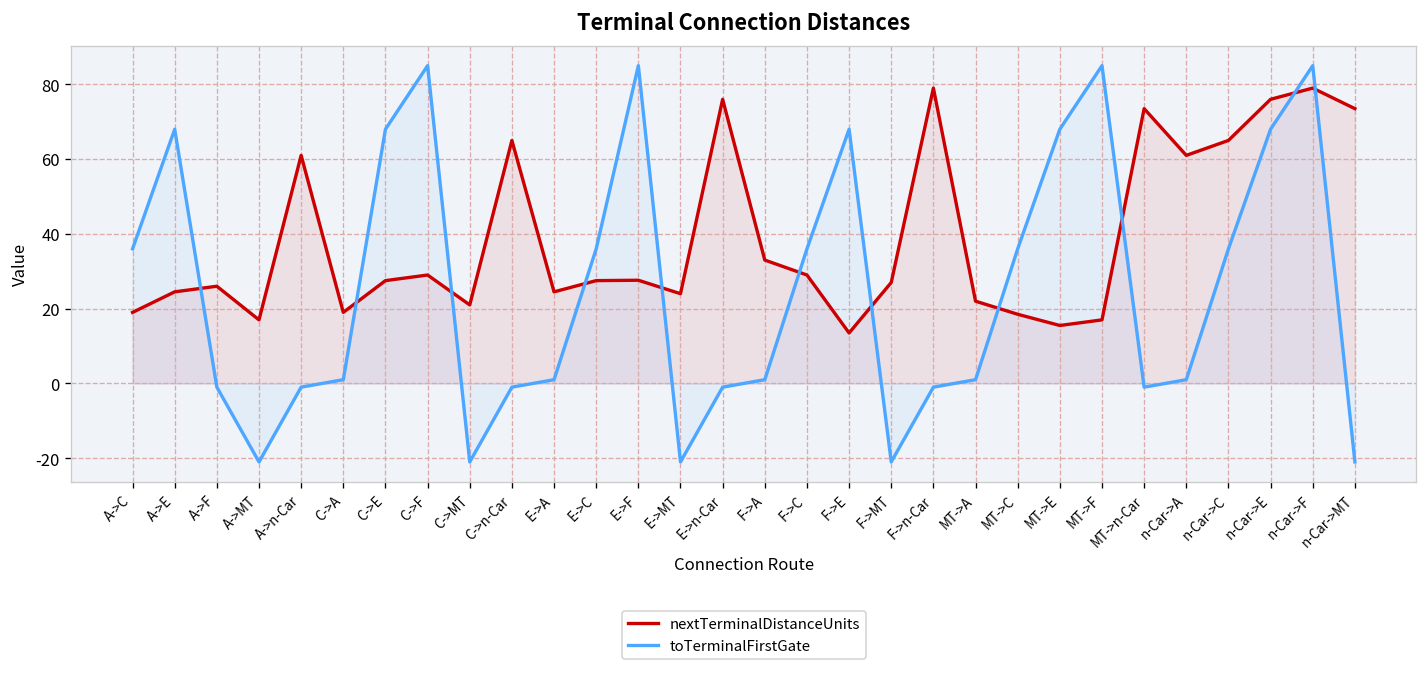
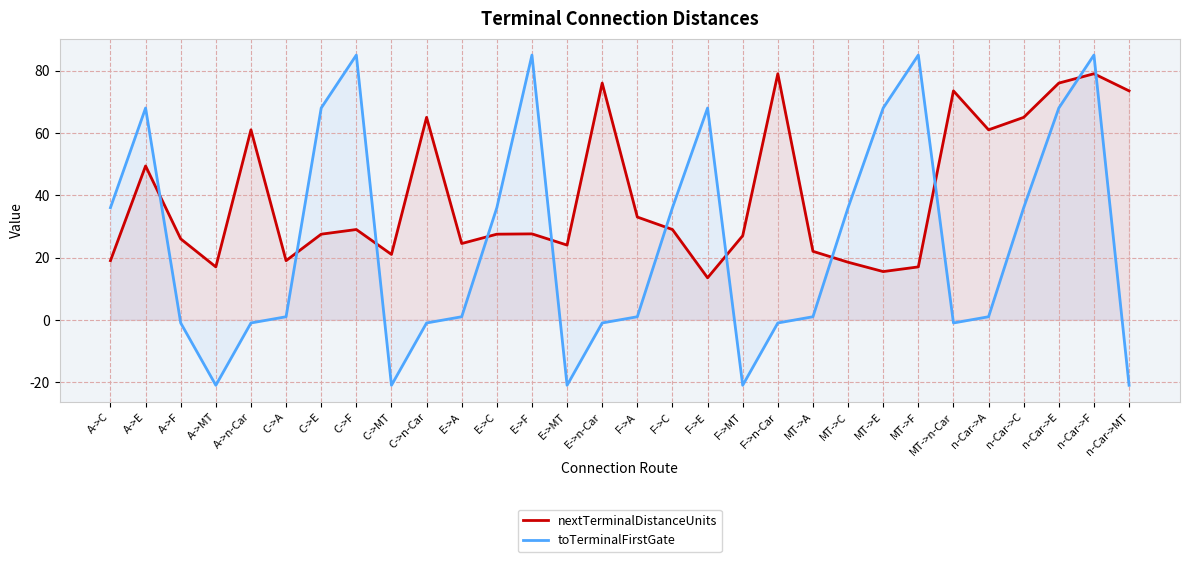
nextTerminalDistanceUnits, A->E: 25 -> 49
